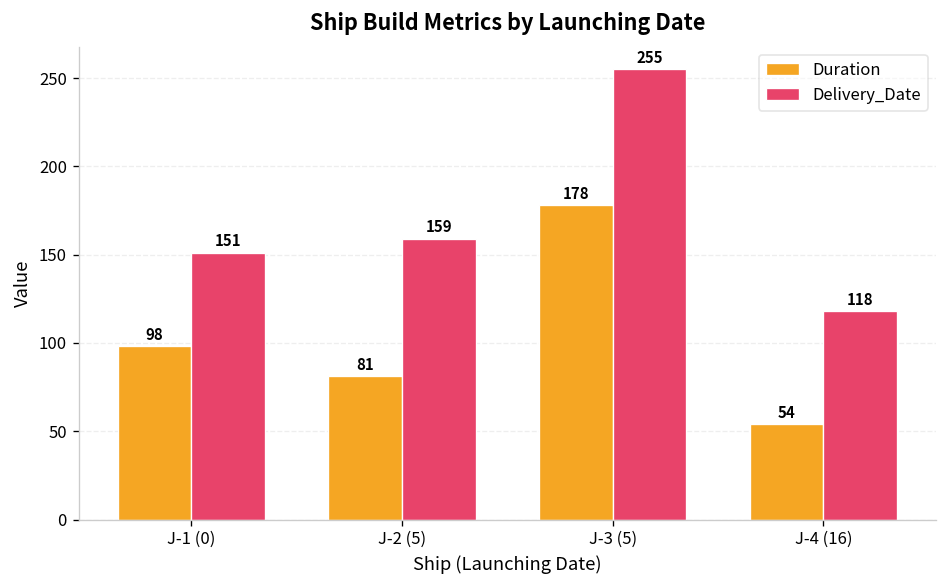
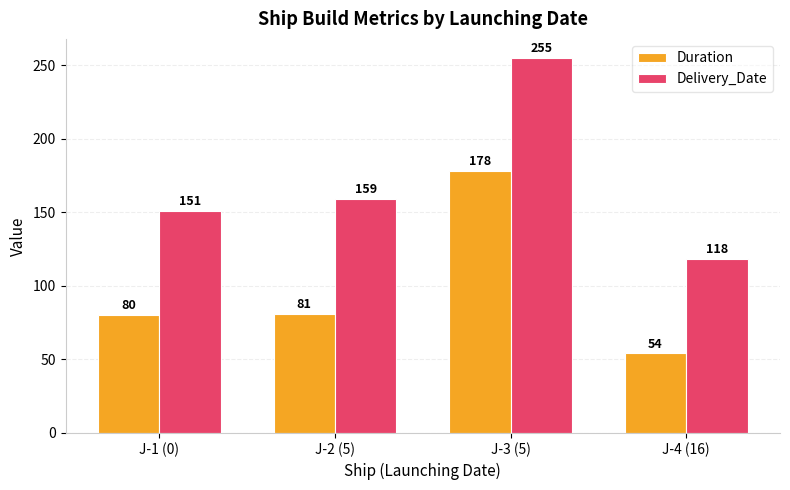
Duration, J-1 (0): 98 -> 80
